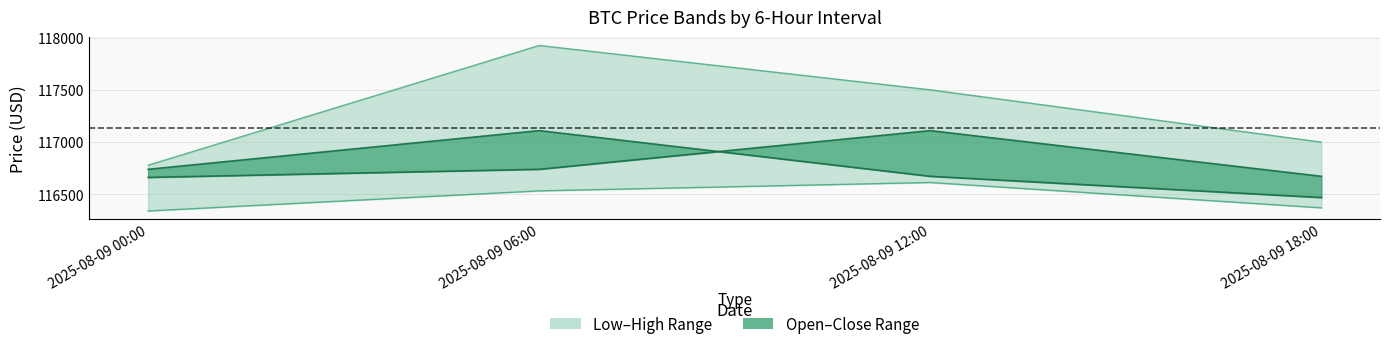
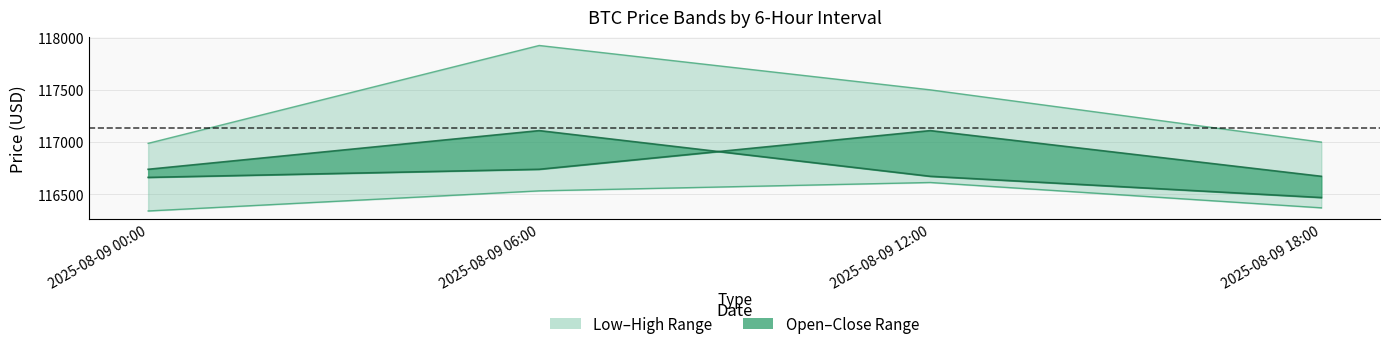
Low–High Range, 2025-08-09 00:00: 116780 -> 116990
